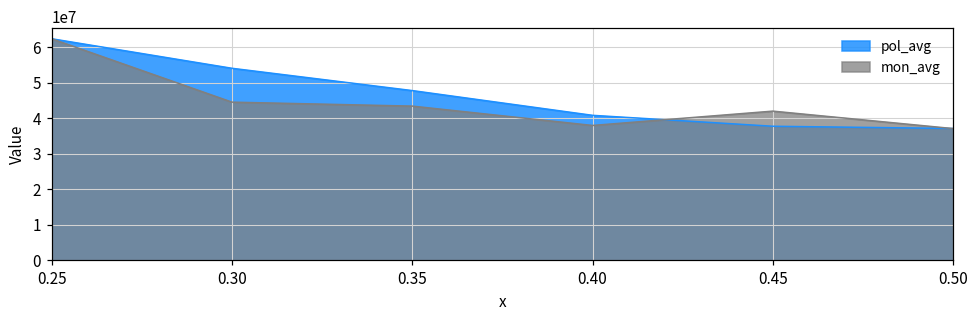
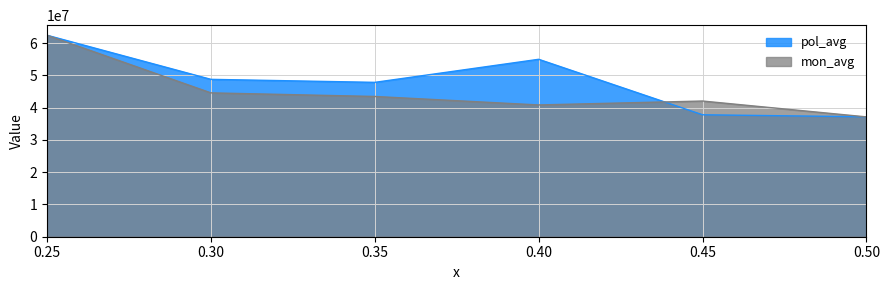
pol_avg, 0.30: 54000000 -> 49000000
pol_avg, 0.40: 41000000 -> 55000000
mon_avg, 0.40: 38000000 -> 41000000
